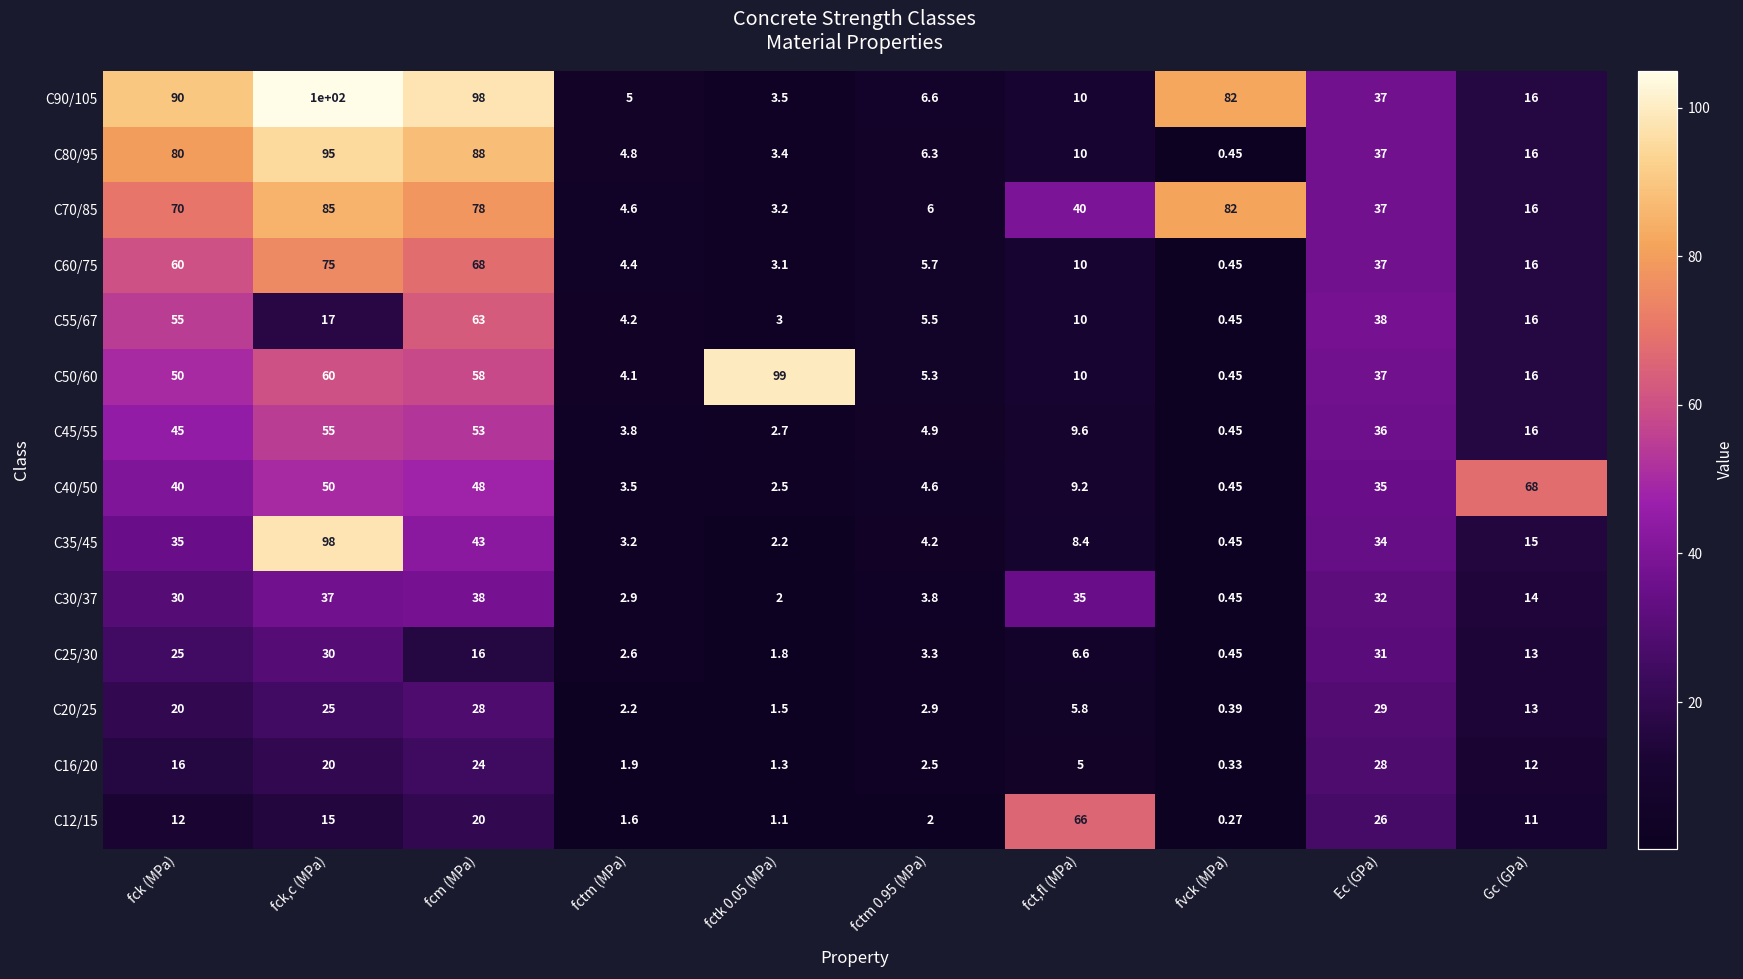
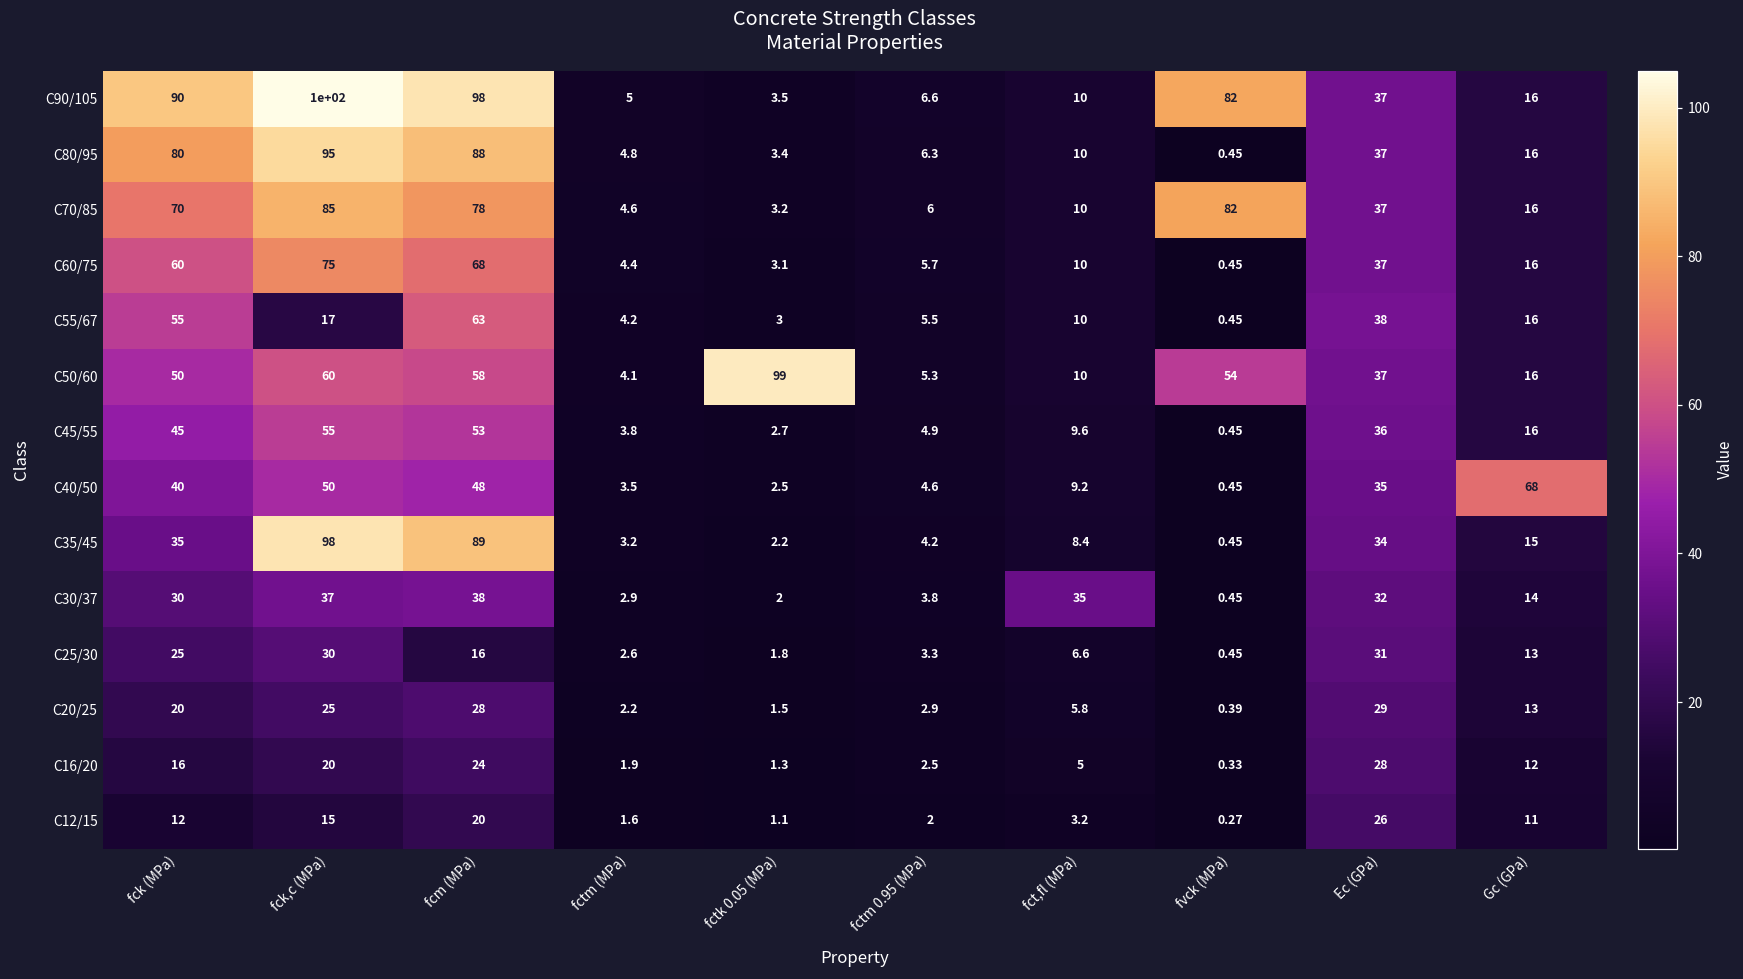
C70/85, fct,fl (MPa): 40 -> 10
C50/60, fvck (MPa): 0.45 -> 54
C35/45, fcm (MPa): 43 -> 89
C12/15, fct,fl (MPa): 66 -> 3.2
